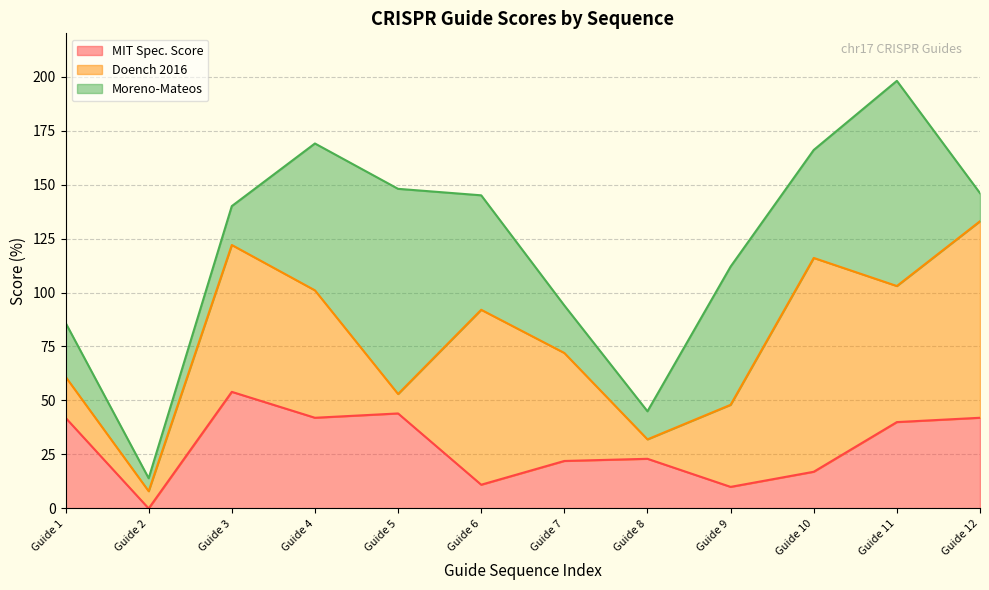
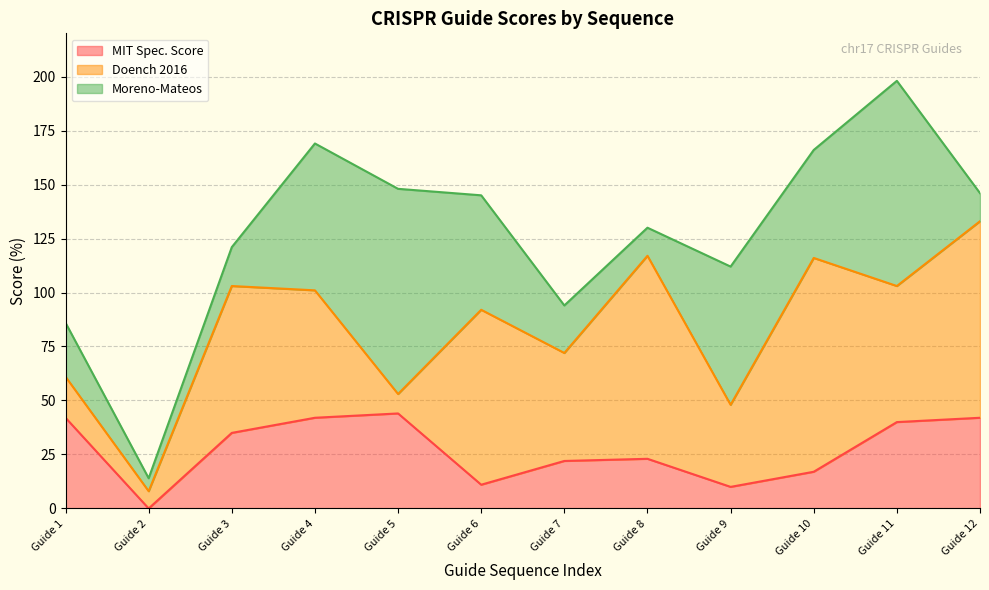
MIT Spec. Score, Guide 3: 54 -> 35
Doench 2016, Guide 8: 9 -> 94
